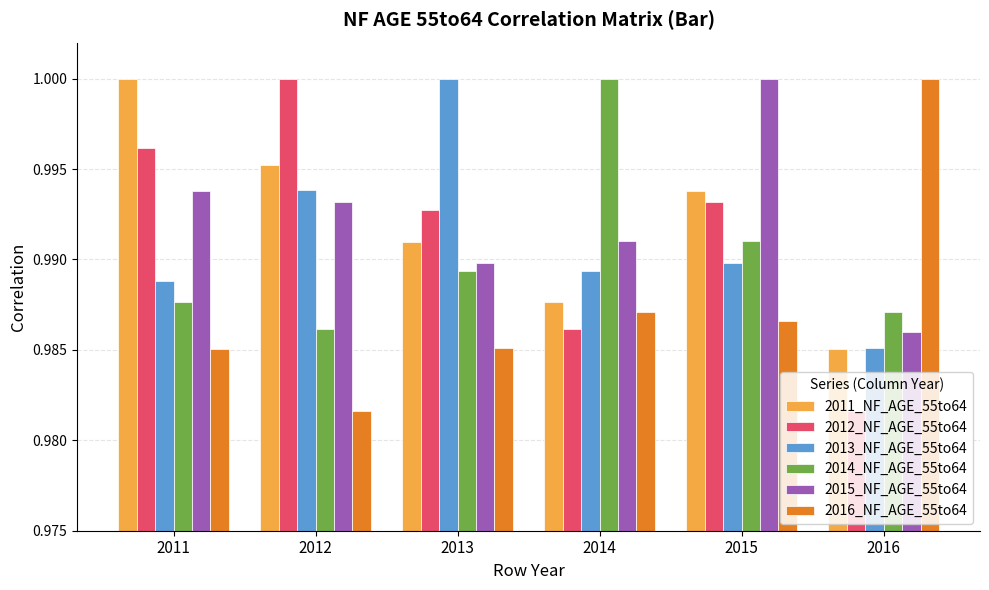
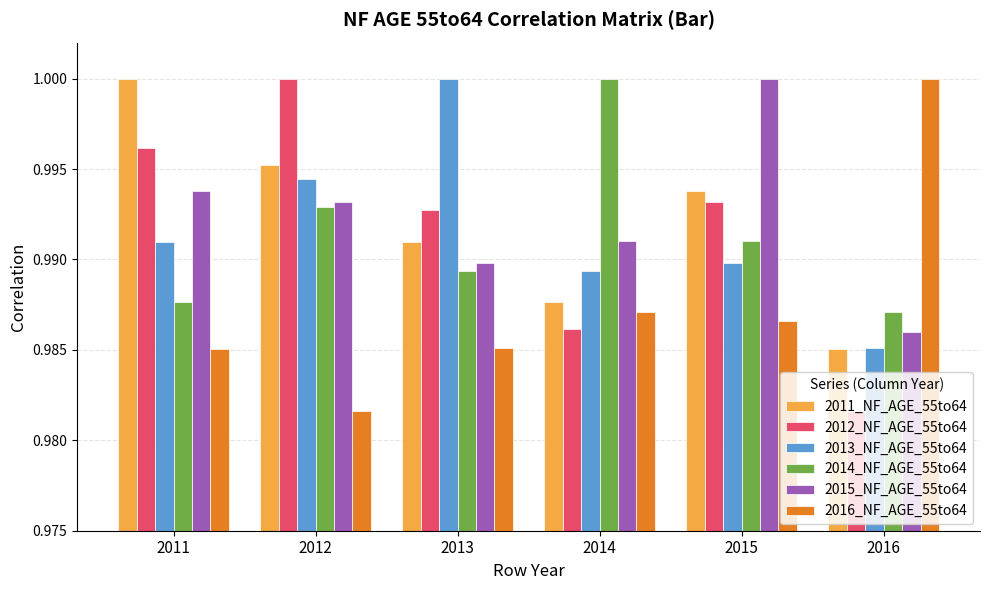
2013_NF_AGE_55to64, 2011: 0.9888 -> 0.9910
2013_NF_AGE_55to64, 2012: 0.9938 -> 0.9945
2014_NF_AGE_55to64, 2012: 0.9862 -> 0.9929
